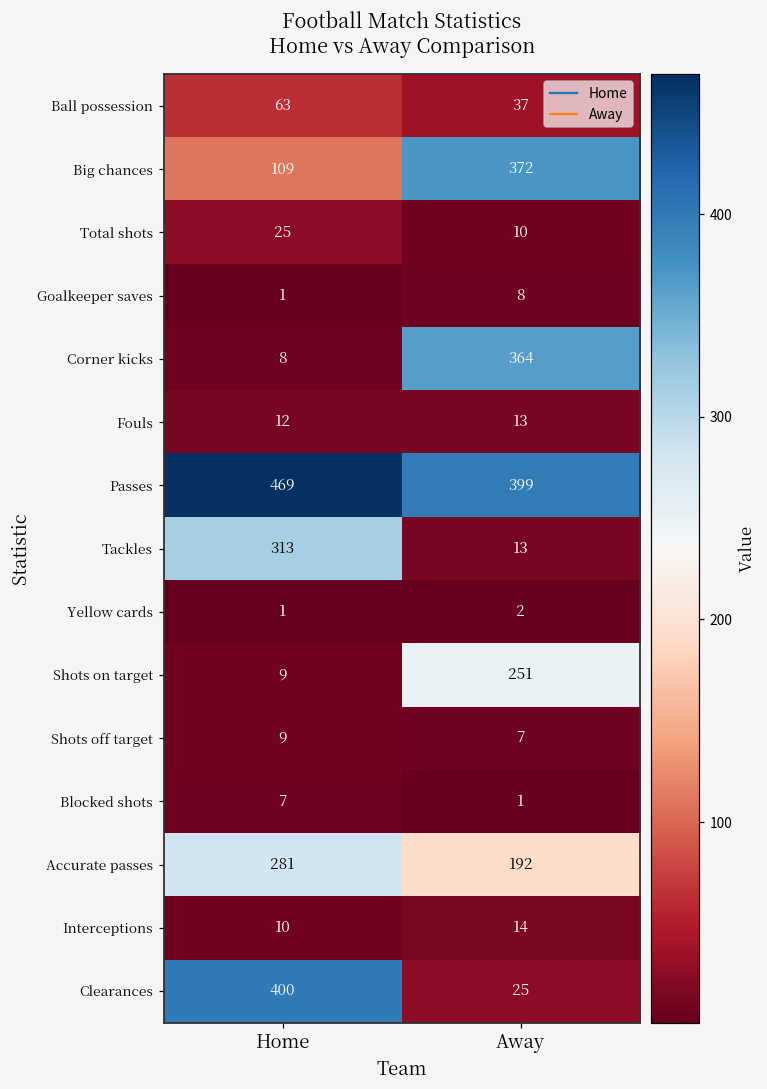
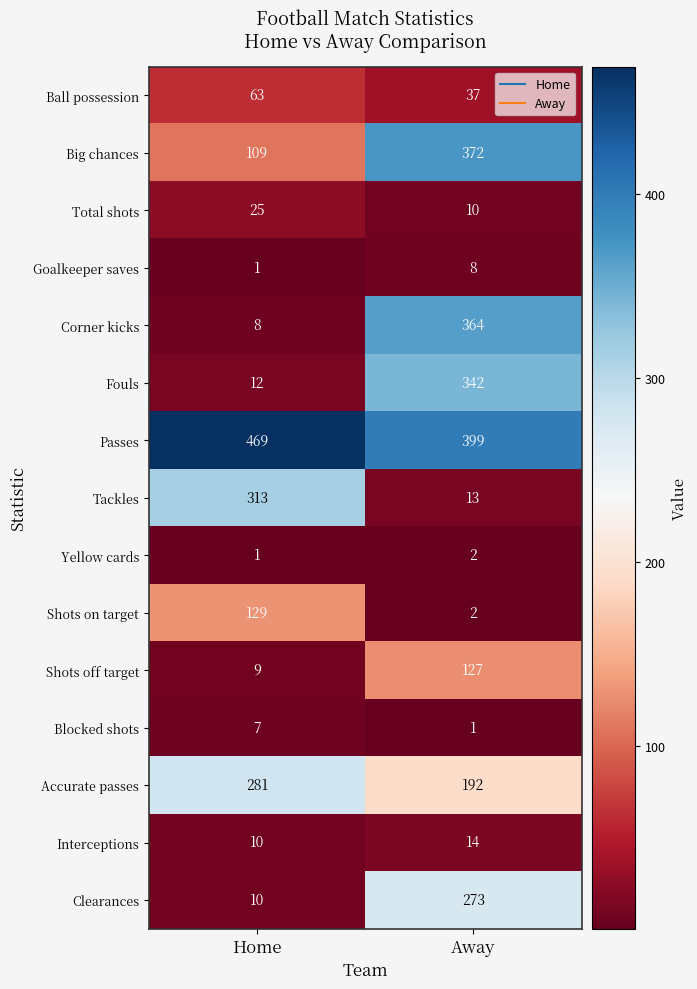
Fouls, Away: 13 -> 342
Shots on target, Home: 9 -> 129
Shots on target, Away: 251 -> 2
Shots off target, Away: 7 -> 127
Clearances, Home: 400 -> 10
Clearances, Away: 25 -> 273
